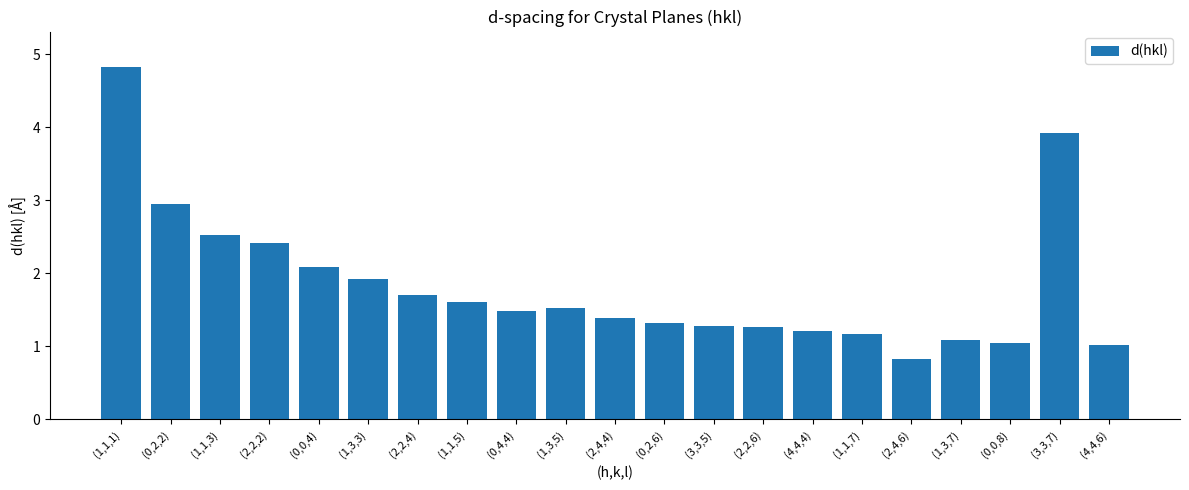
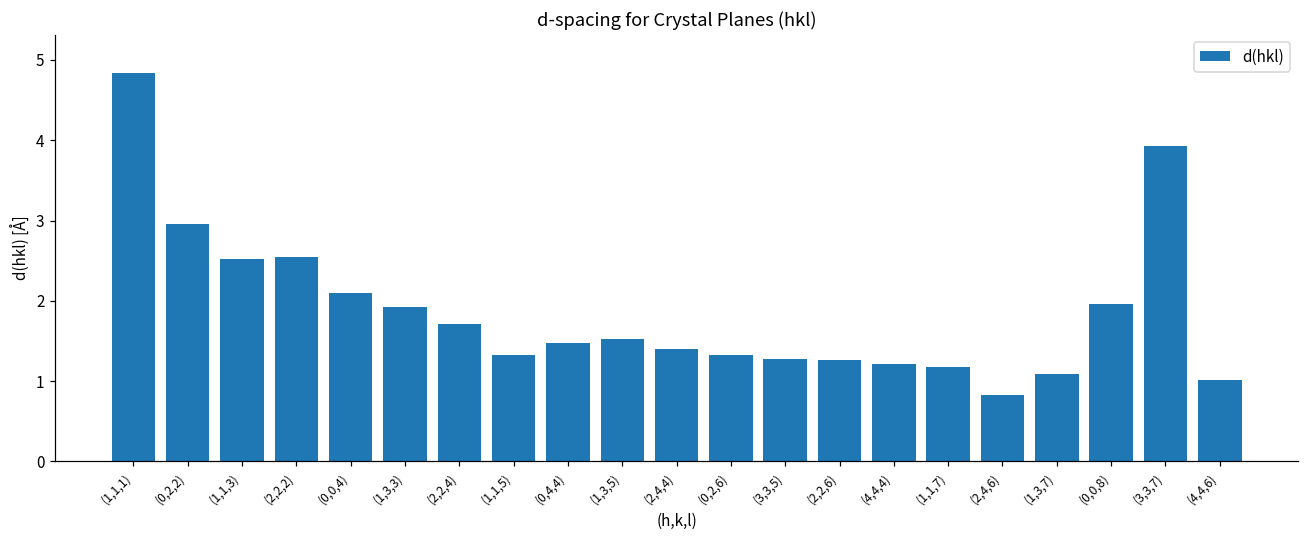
(2,2,2): 2.4 -> 2.5
(1,1,5): 1.6 -> 1.3
(0,0,8): 1.0 -> 2.0
